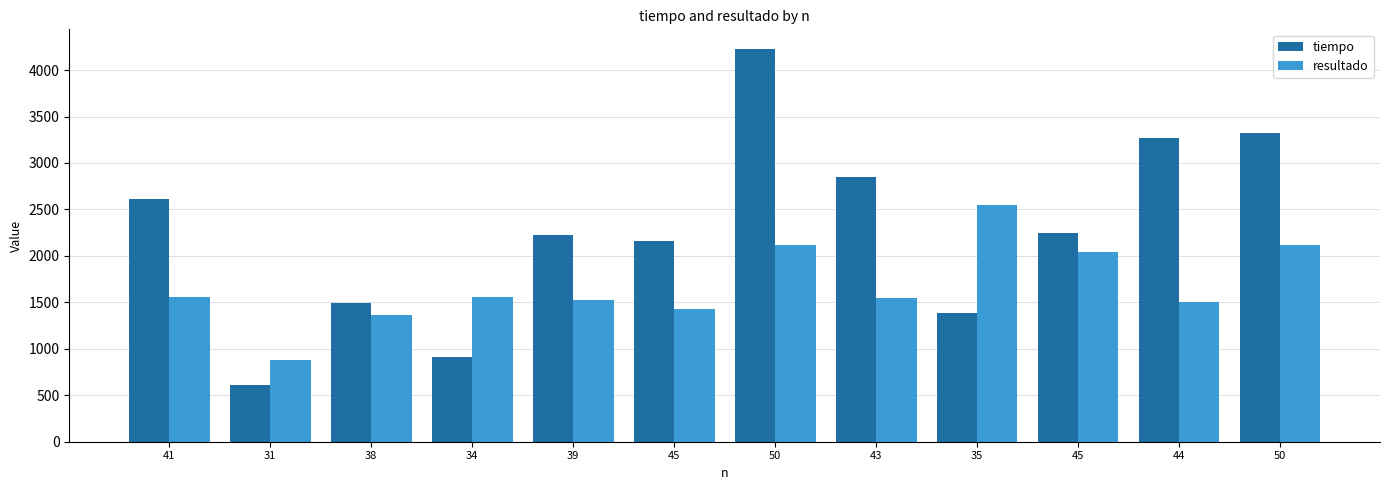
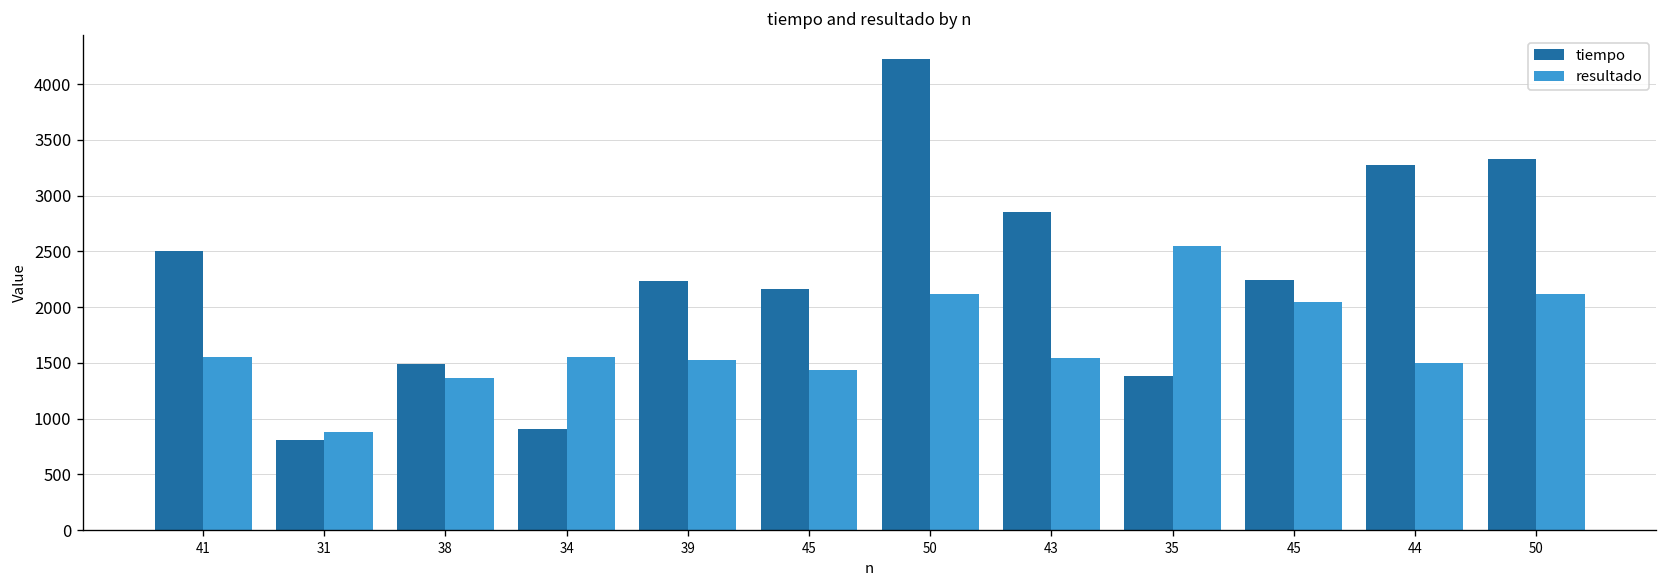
tiempo, 41: 2600 -> 2500
tiempo, 31: 600 -> 800
